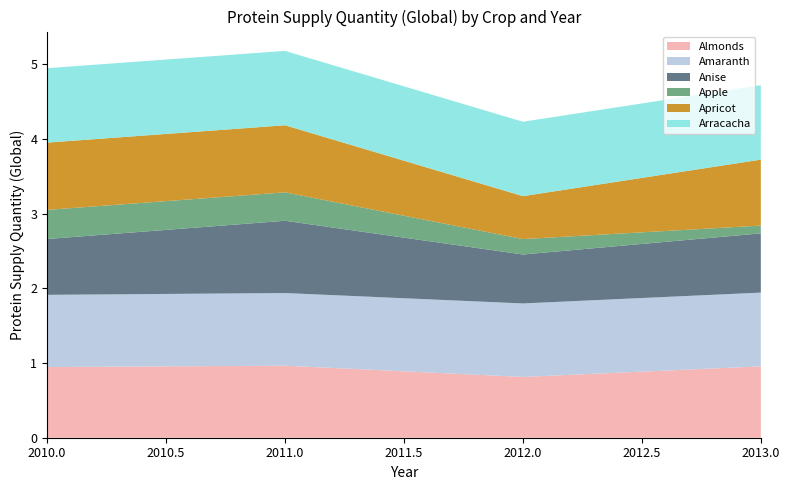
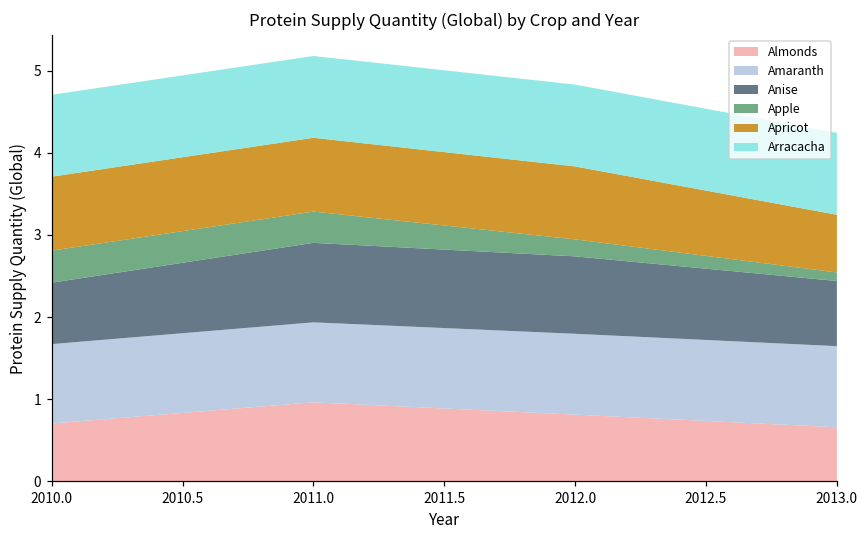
Almonds, 2010.0: 0.9 -> 0.7
Anise, 2012.0: 0.7 -> 0.9
Apricot, 2012.0: 0.6 -> 0.9
Almonds, 2013.0: 1.0 -> 0.7
Apricot, 2013.0: 0.9 -> 0.7
